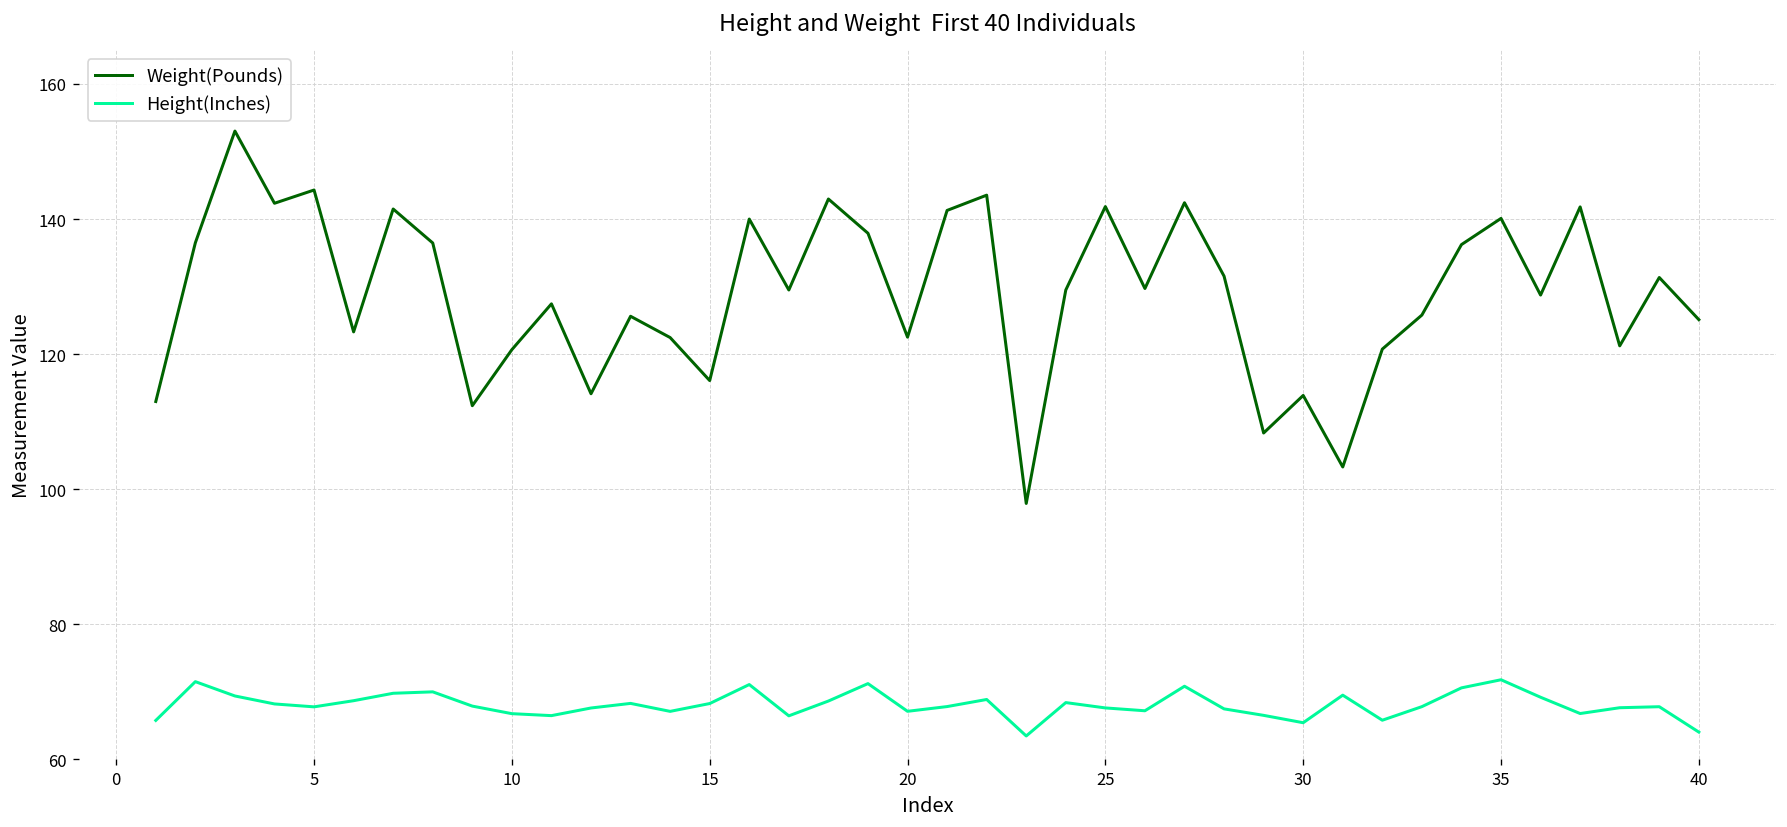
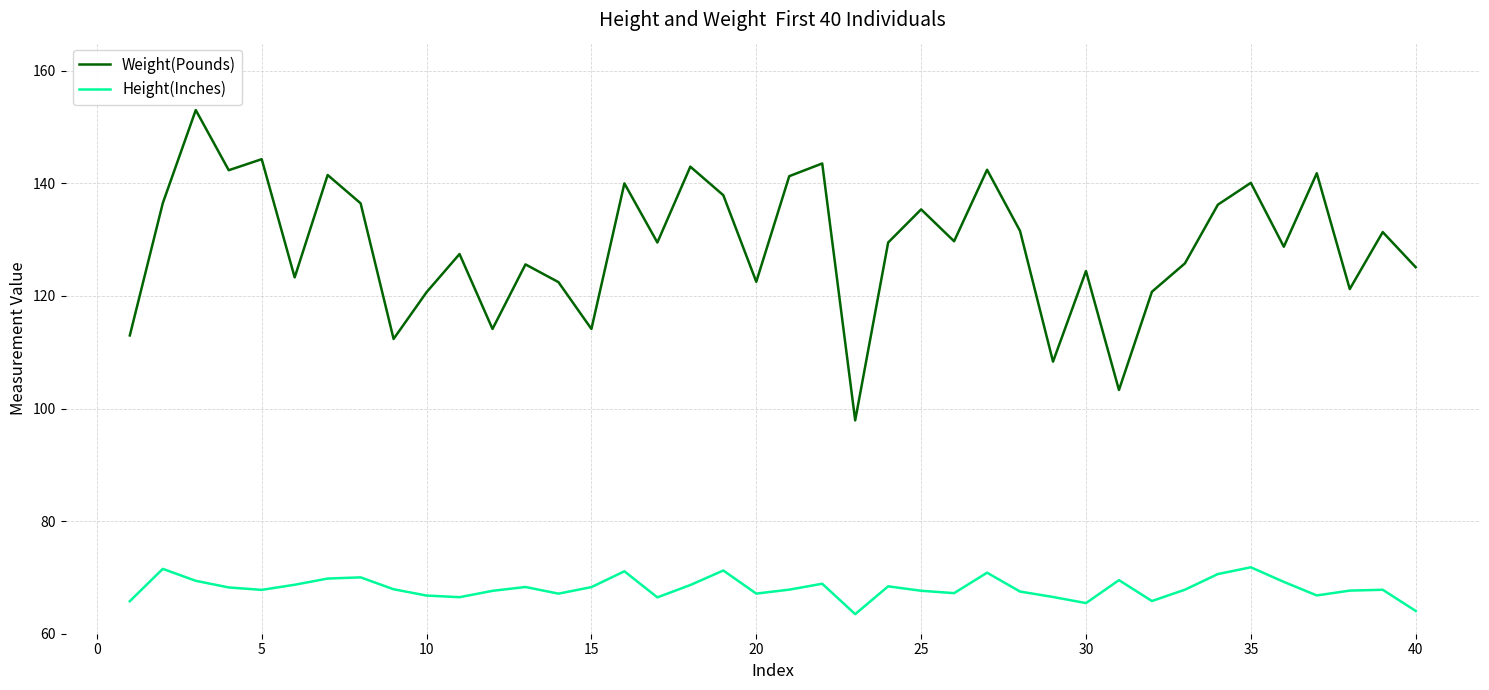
Weight(Pounds), 15: 116 -> 114
Weight(Pounds), 25: 142 -> 135
Weight(Pounds), 30: 114 -> 124
